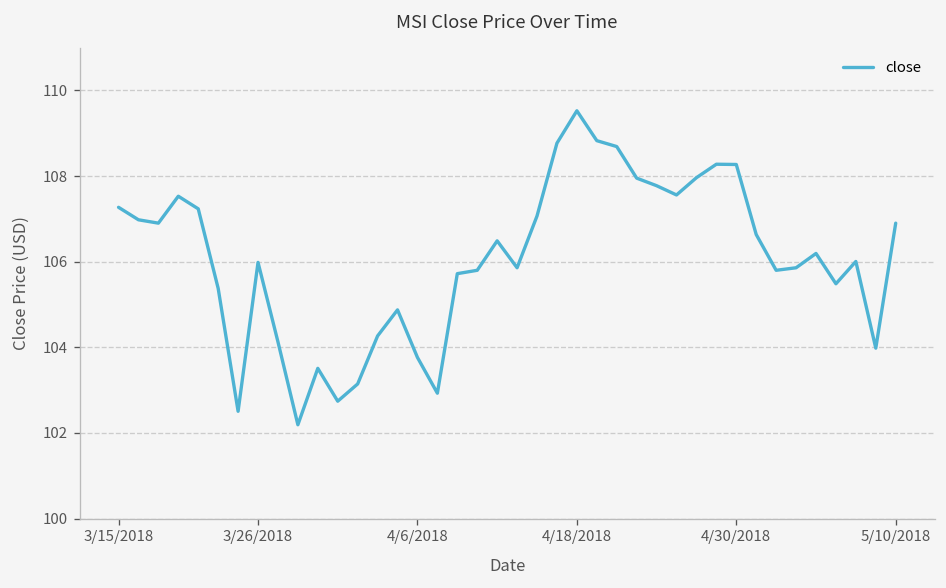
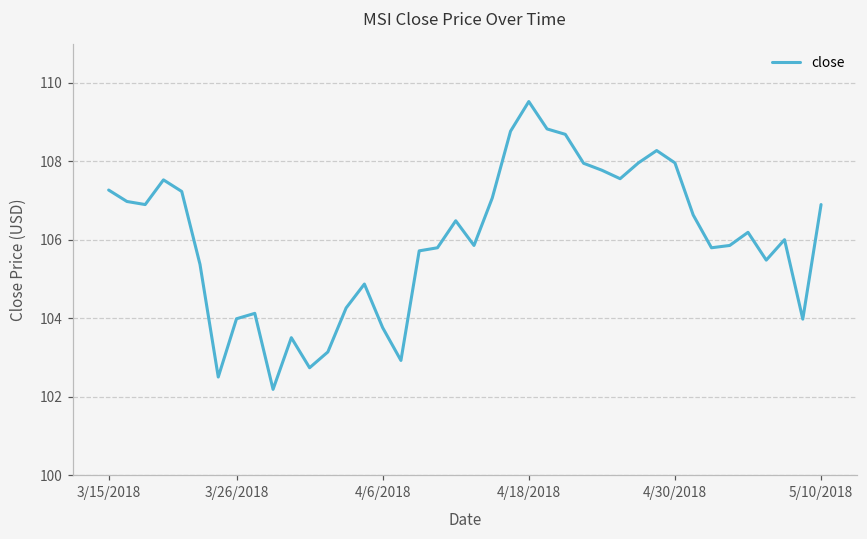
3/26/2018: 106.0 -> 104.0
4/30/2018: 108.3 -> 108.0
